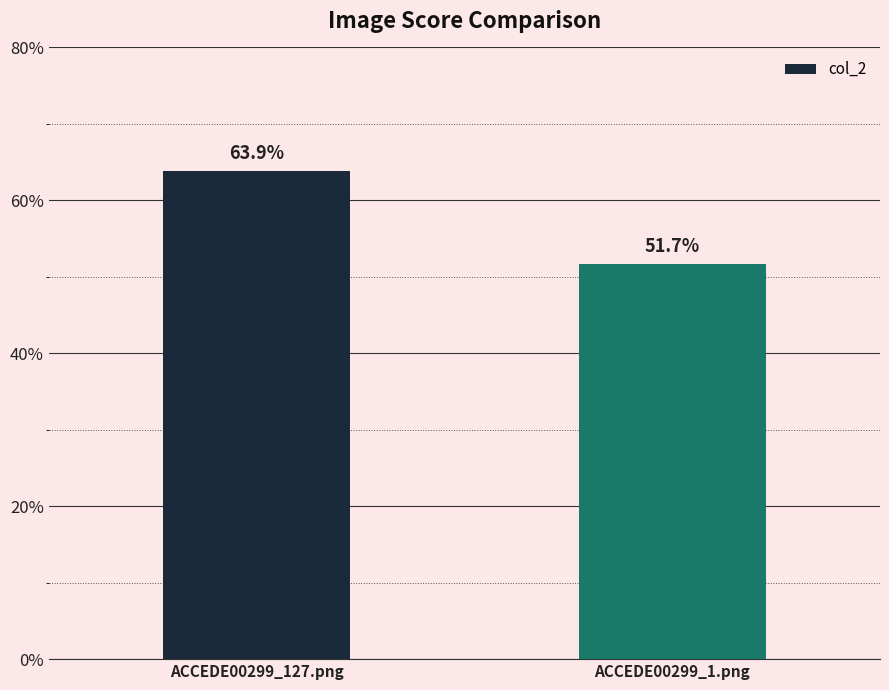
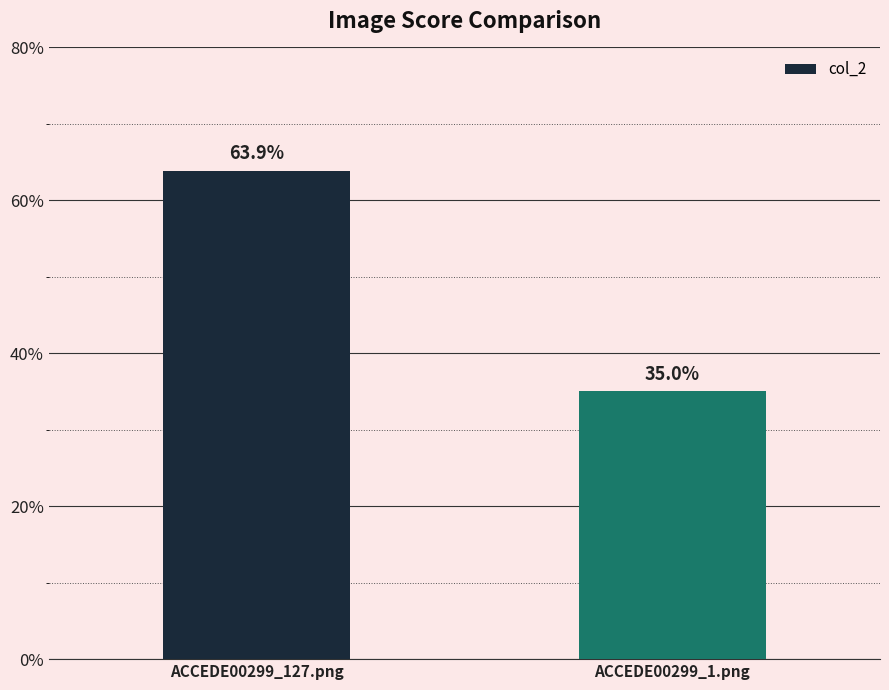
ACCEDE00299_1.png: 51.7% -> 35.0%
